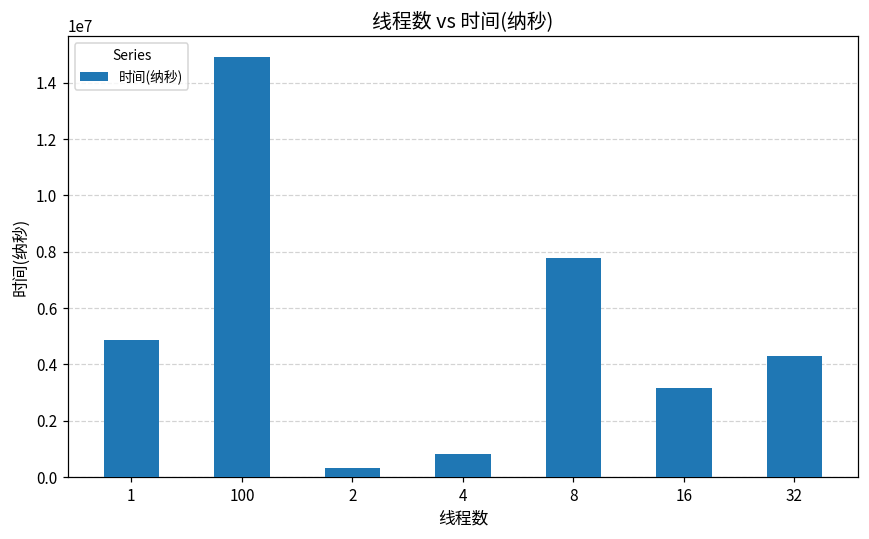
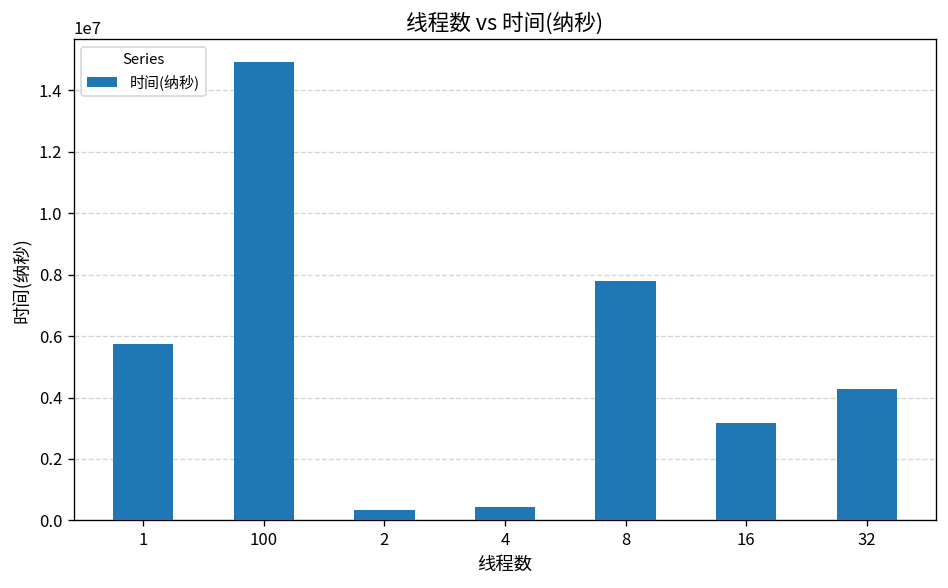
1: 4900000 -> 5700000
4: 800000 -> 400000
